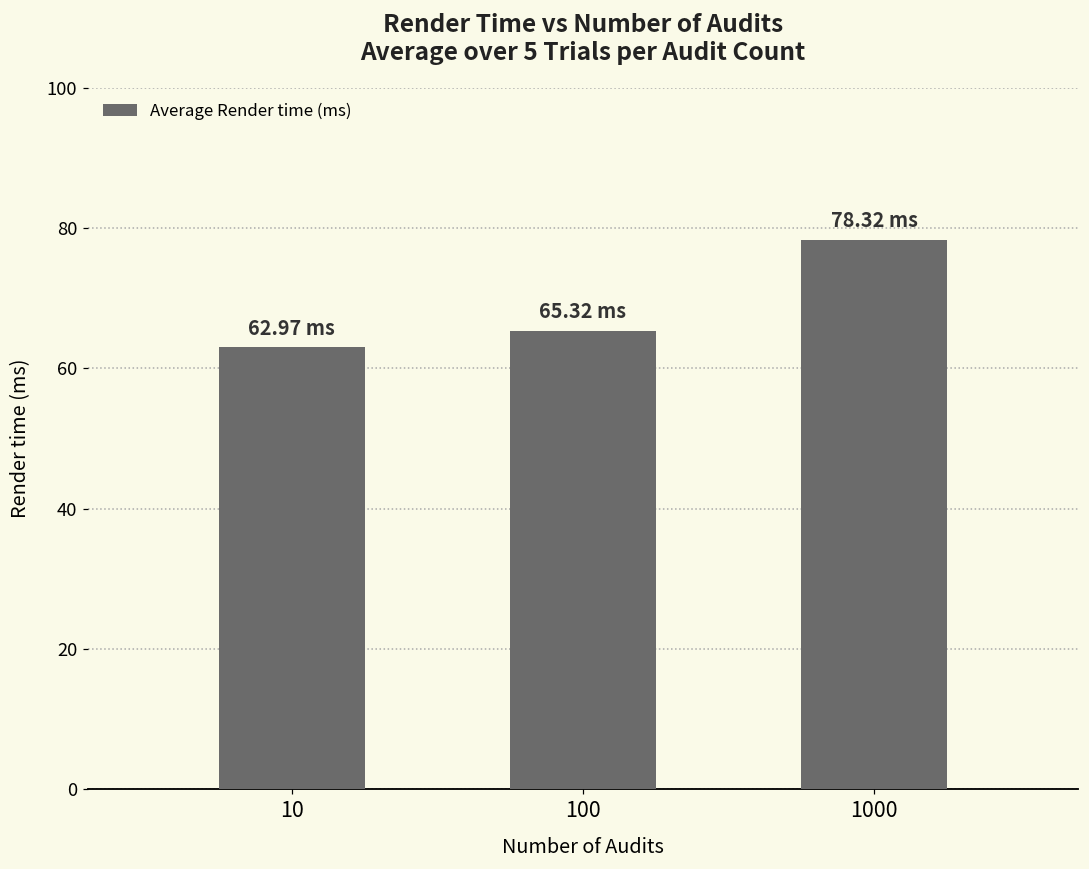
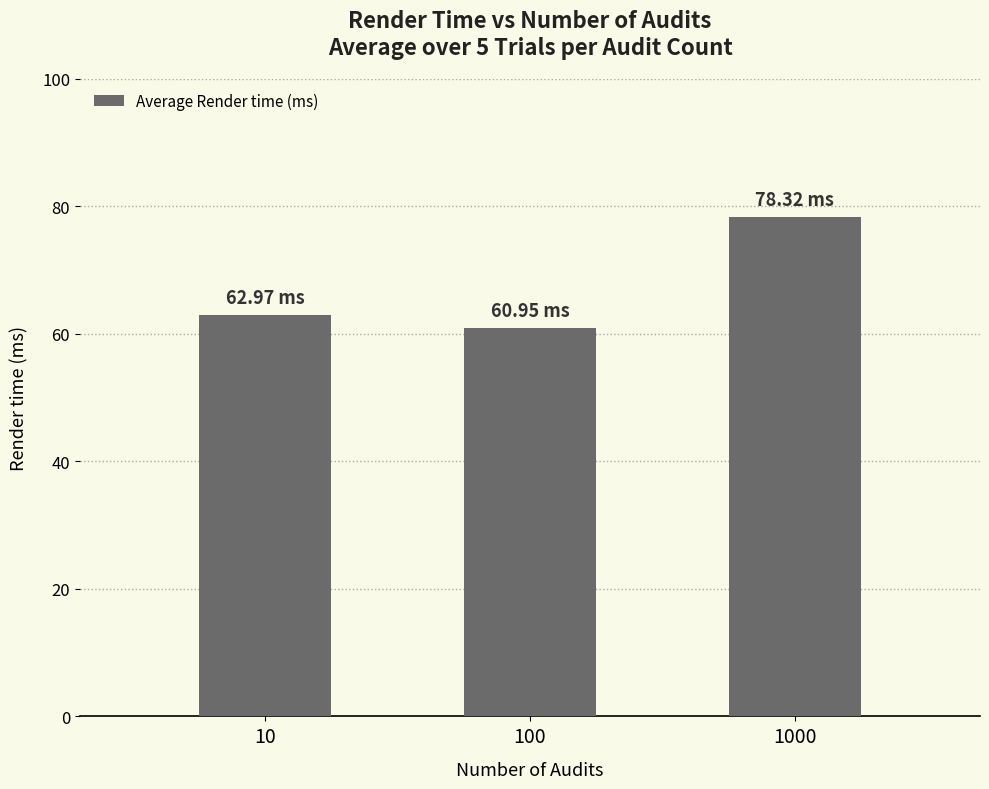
100: 65.32 -> 60.95
